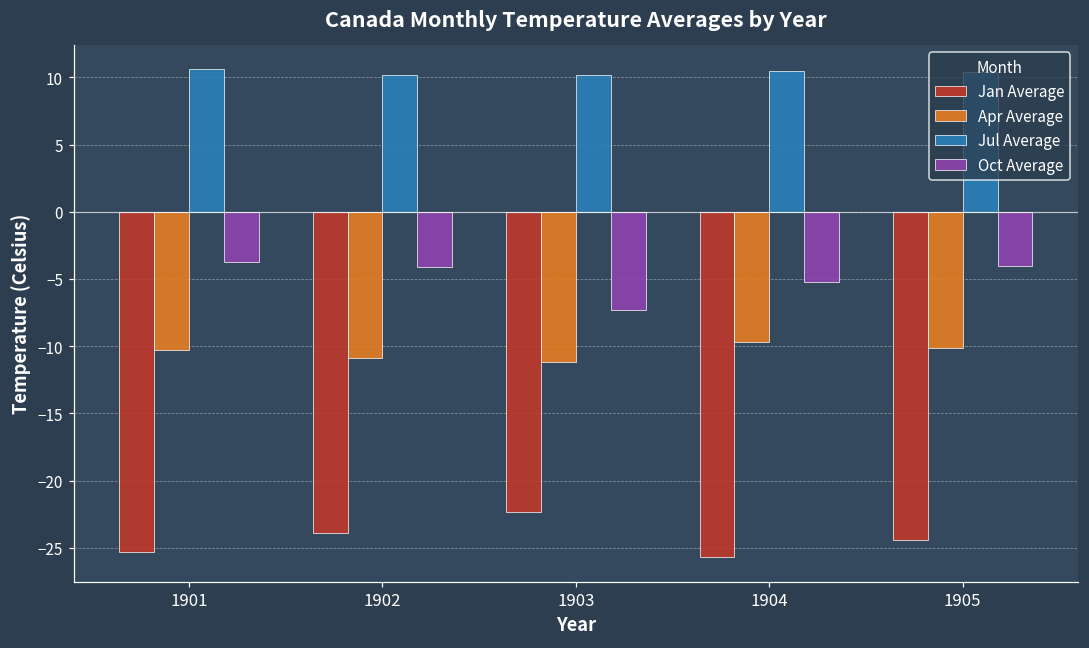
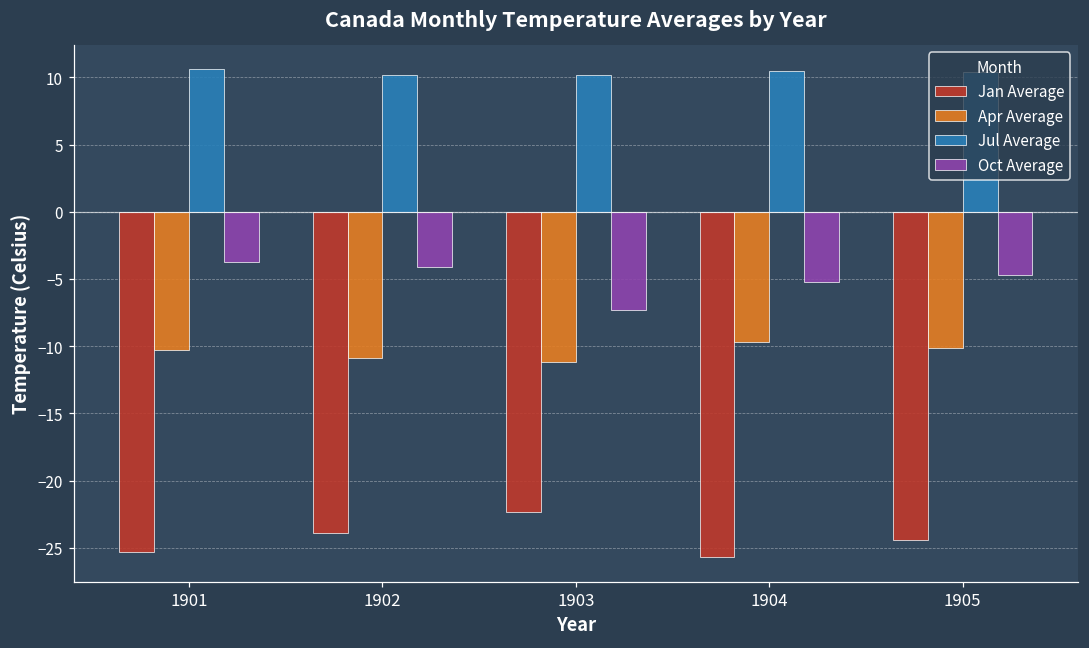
Oct Average, 1905: -4.0 -> -4.7
